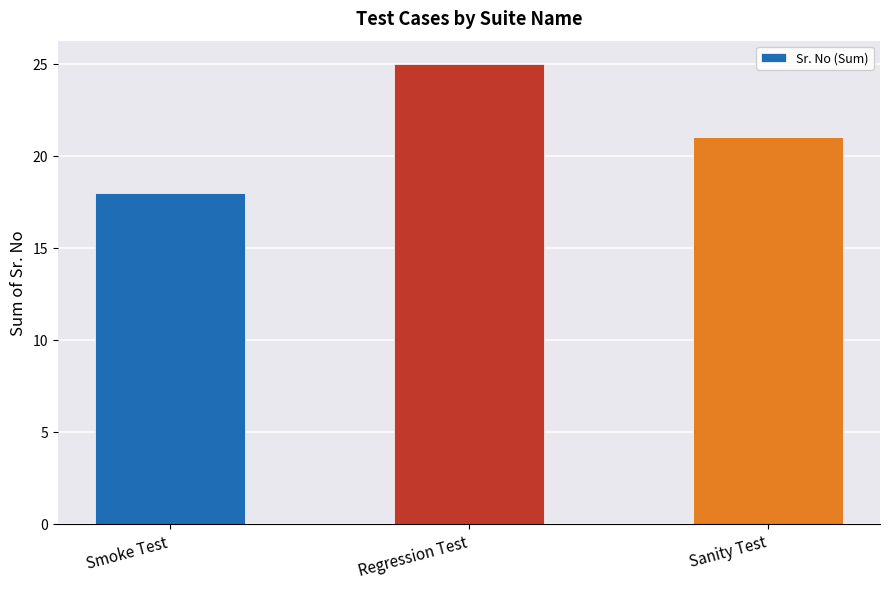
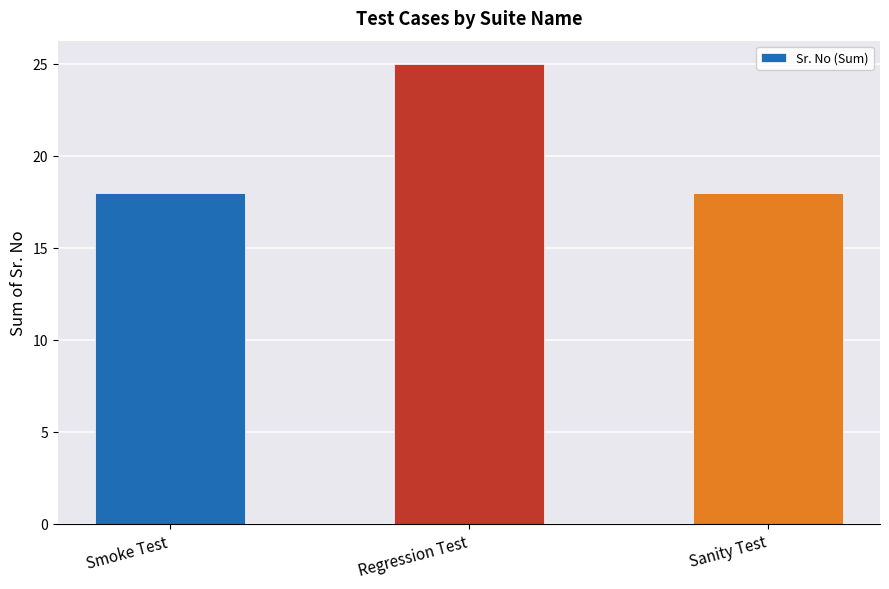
Sanity Test: 21 -> 18
